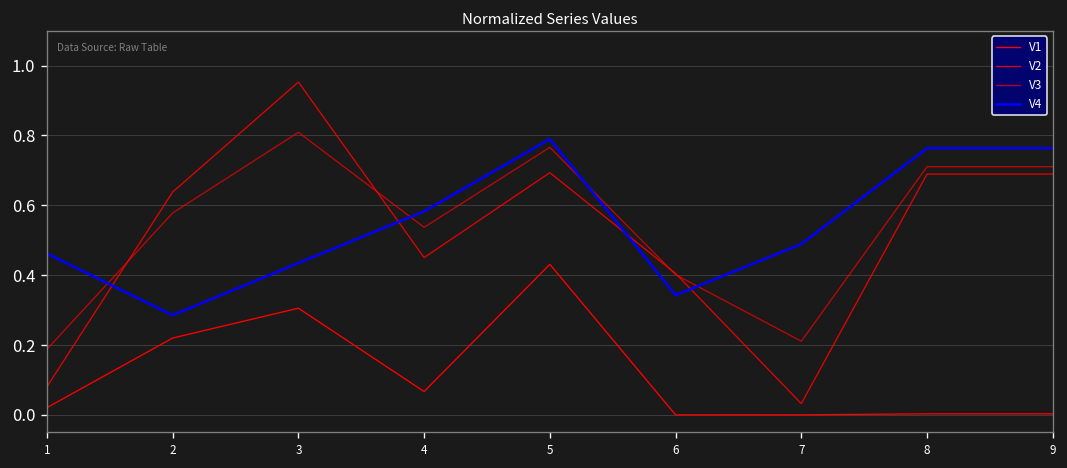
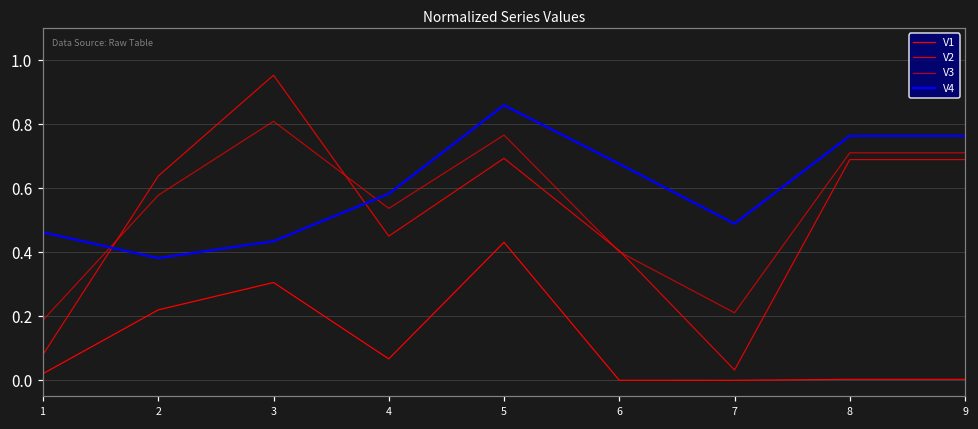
V4, 2: 0.29 -> 0.38
V4, 5: 0.79 -> 0.86
V4, 6: 0.34 -> 0.68
